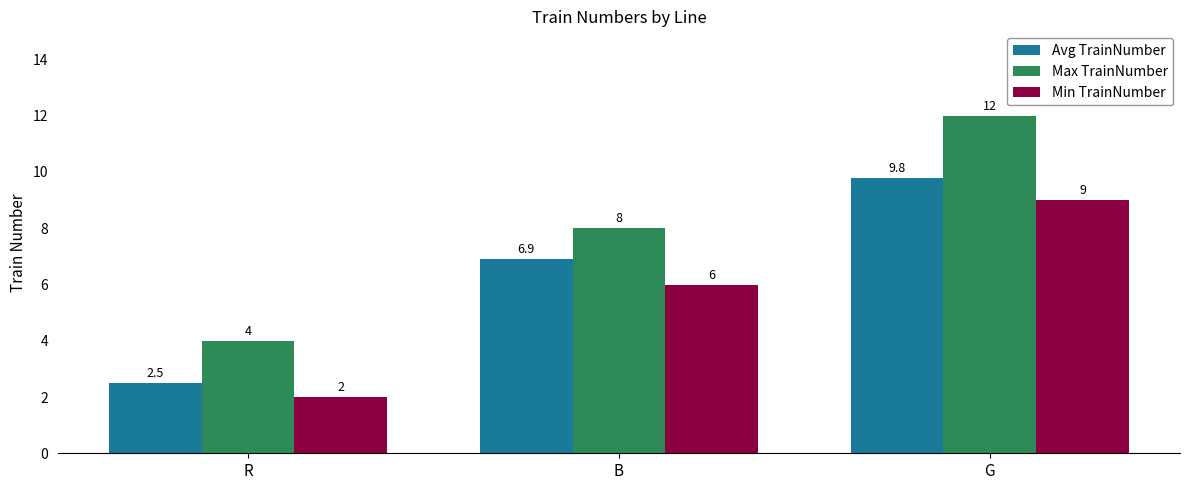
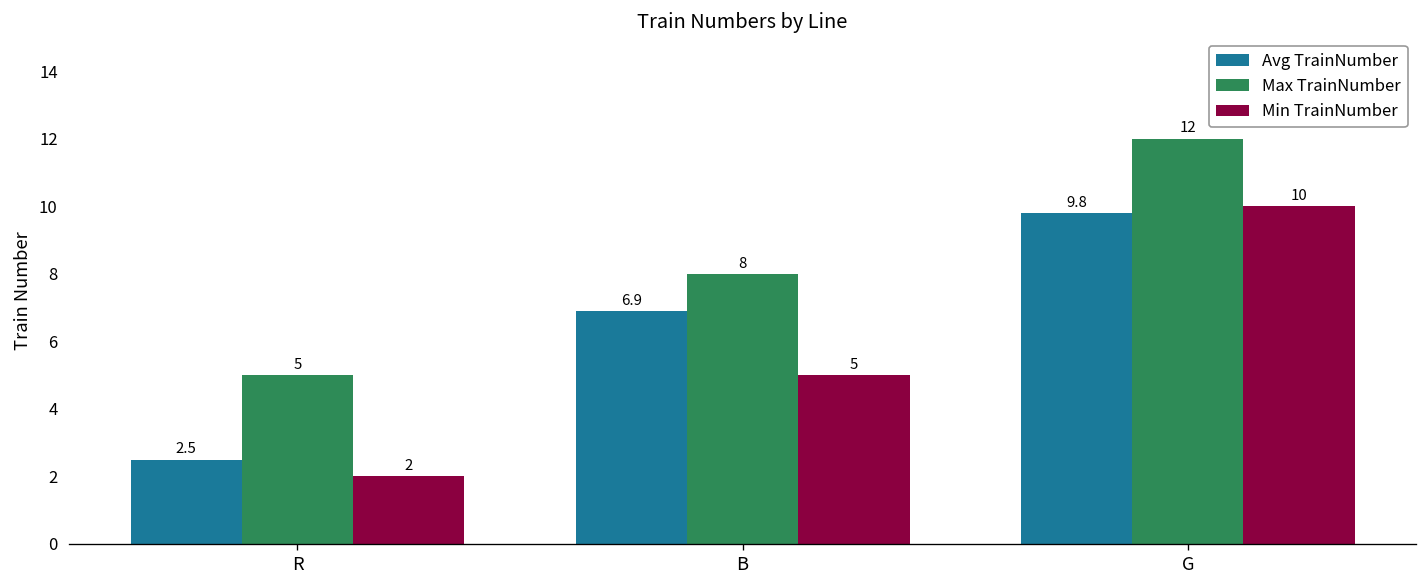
Max TrainNumber, R: 4 -> 5
Min TrainNumber, B: 6 -> 5
Min TrainNumber, G: 9 -> 10
